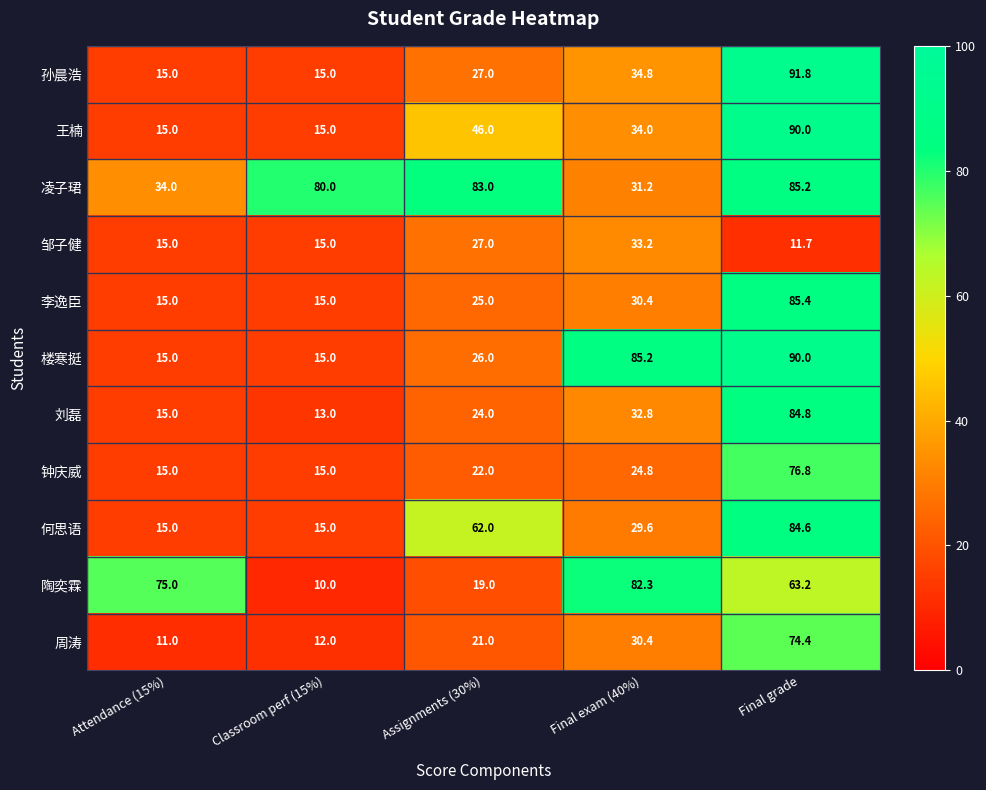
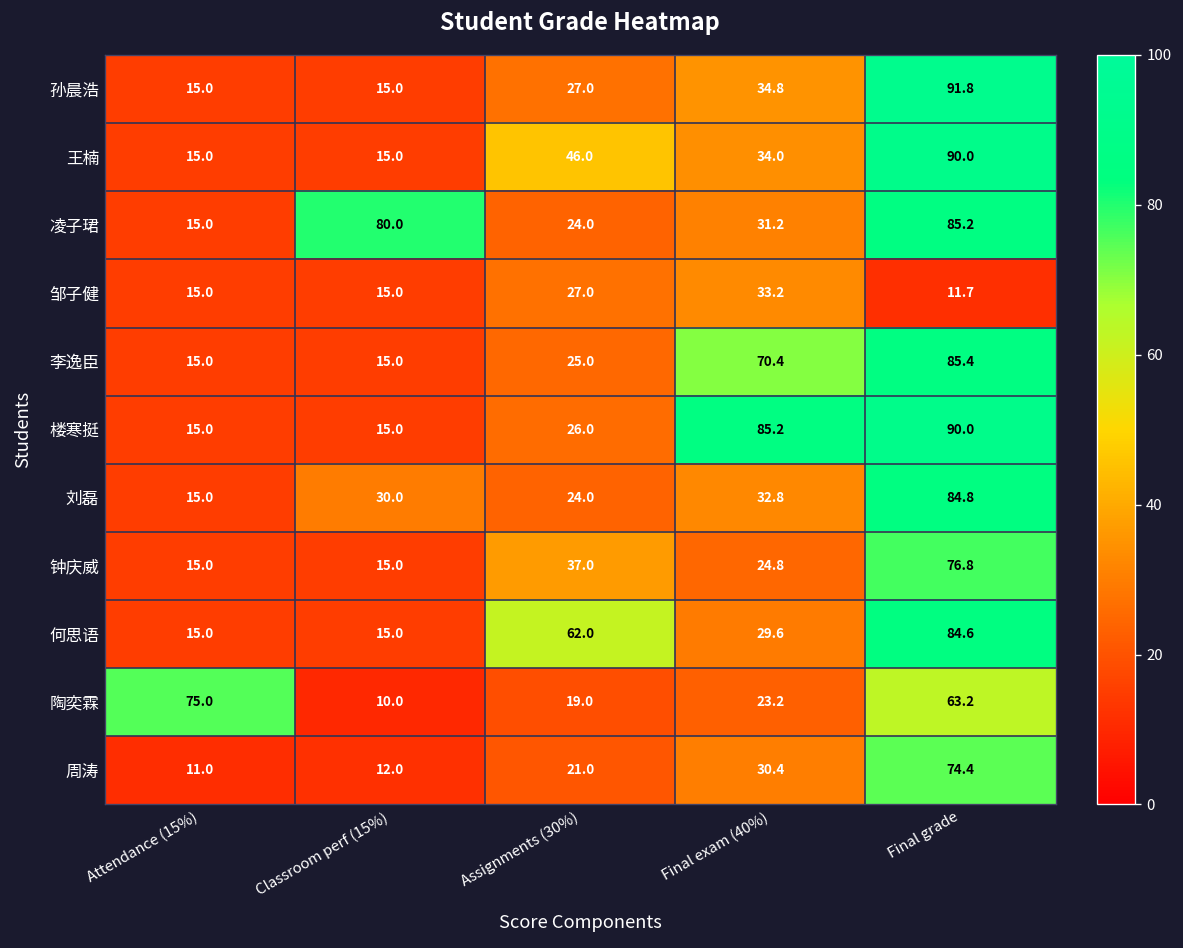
凌子珺, Attendance (15%): 34.0 -> 15.0
凌子珺, Assignments (30%): 83.0 -> 24.0
李逸臣, Final exam (40%): 30.4 -> 70.4
刘磊, Classroom perf (15%): 13.0 -> 30.0
钟庆威, Assignments (30%): 22.0 -> 37.0
陶奕霖, Final exam (40%): 82.3 -> 23.2
